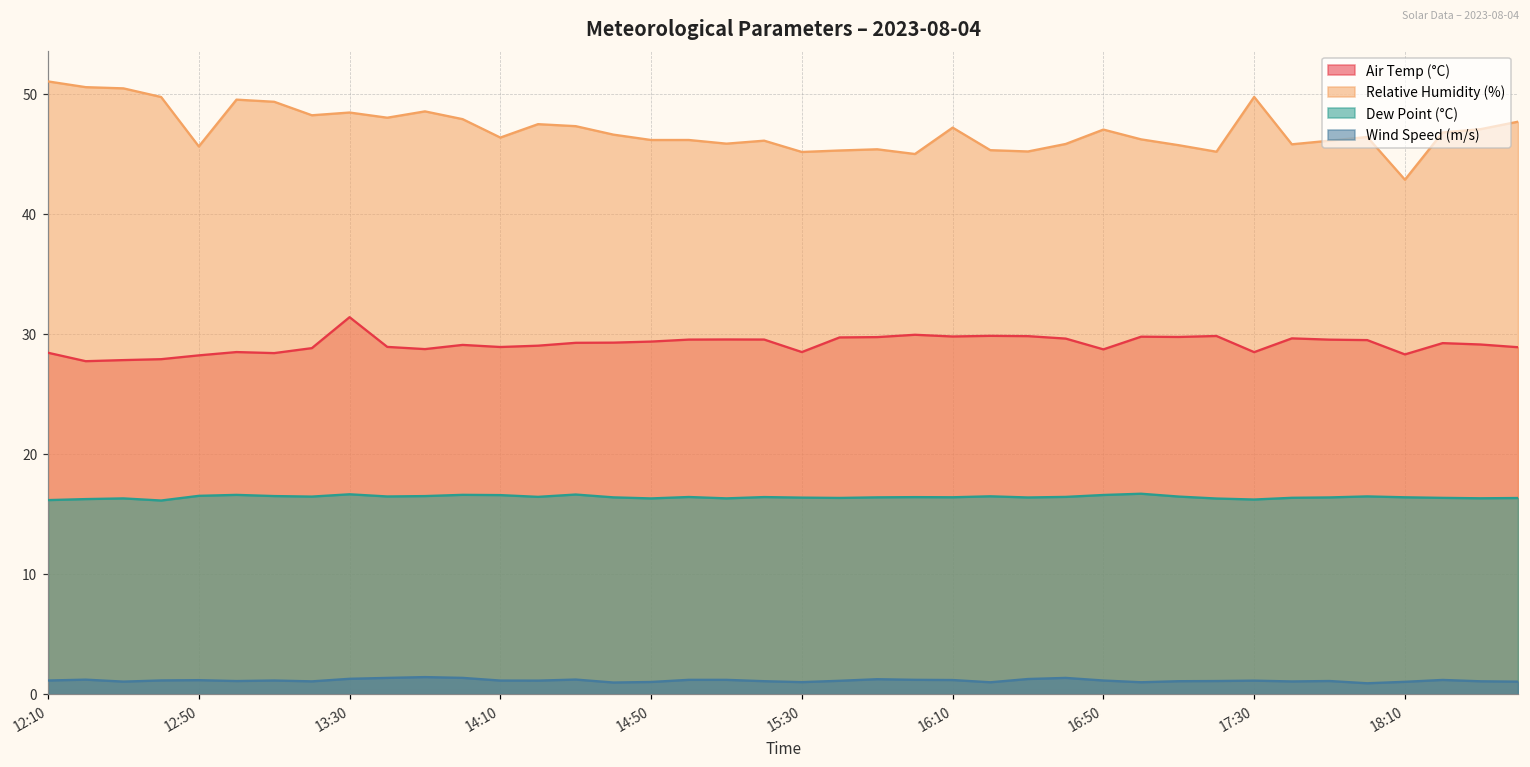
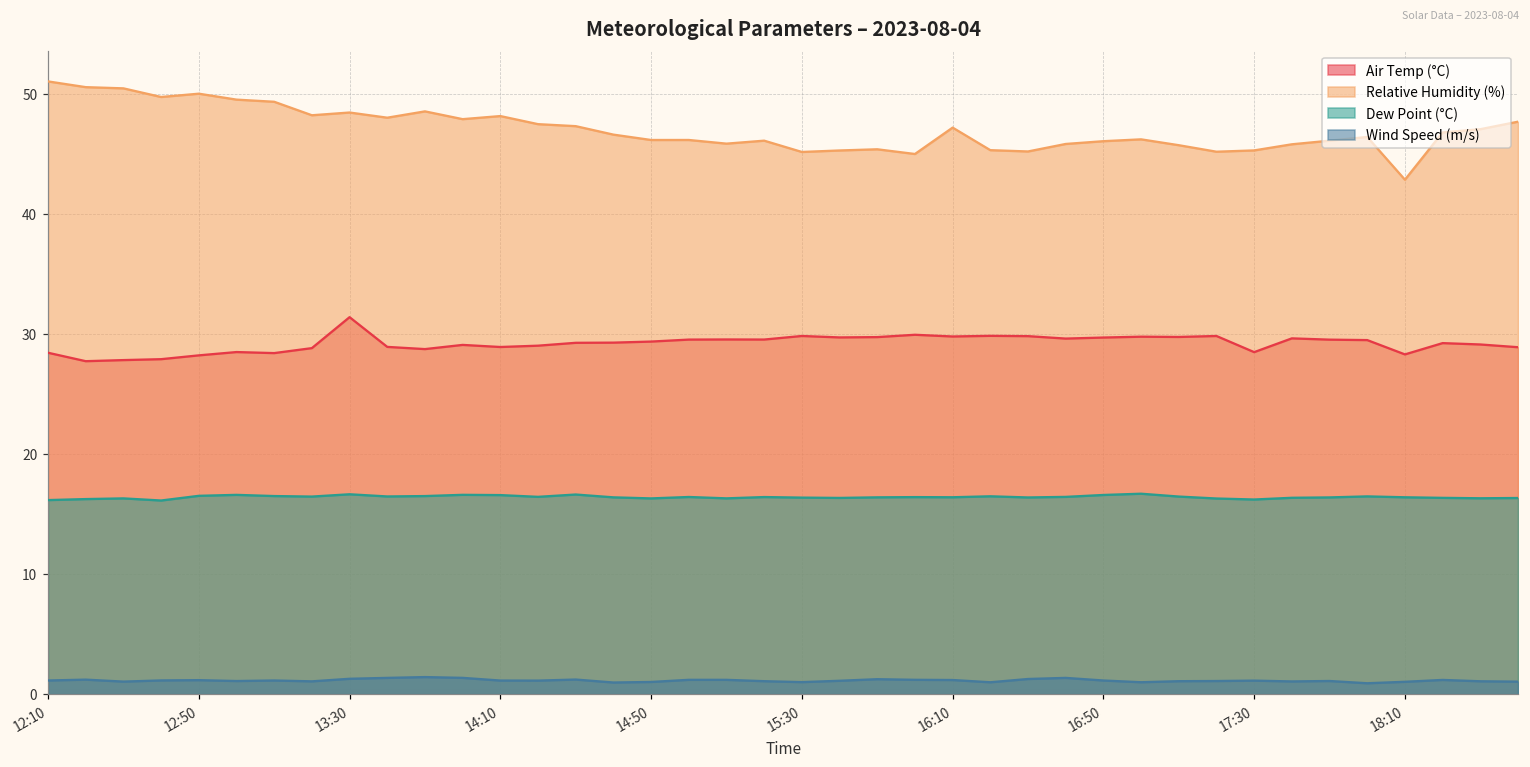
Relative Humidity (%), 12:50: 45.6 -> 50.0
Relative Humidity (%), 14:10: 46.4 -> 48.2
Air Temp (°C), 15:30: 28.5 -> 29.8
Air Temp (°C), 16:50: 28.7 -> 29.7
Relative Humidity (%), 16:50: 47.0 -> 46.1
Relative Humidity (%), 17:30: 49.7 -> 45.3
